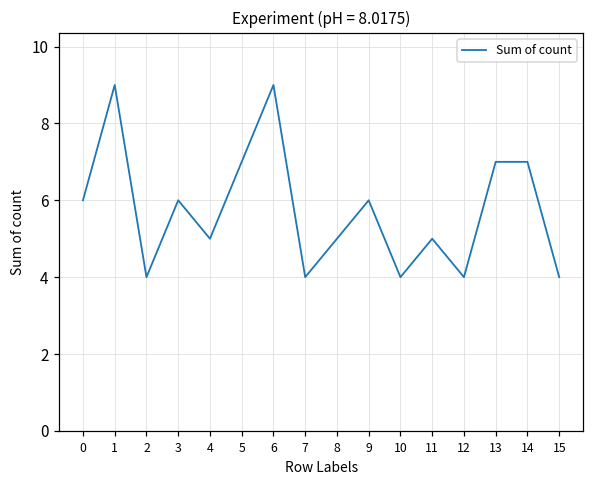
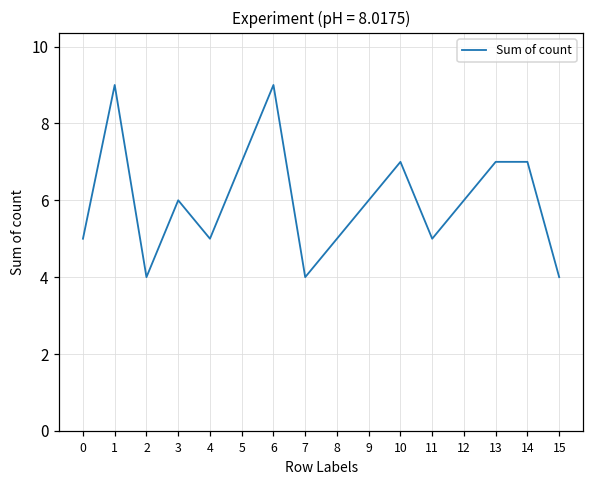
0: 6 -> 5
10: 4 -> 7
12: 4 -> 6
